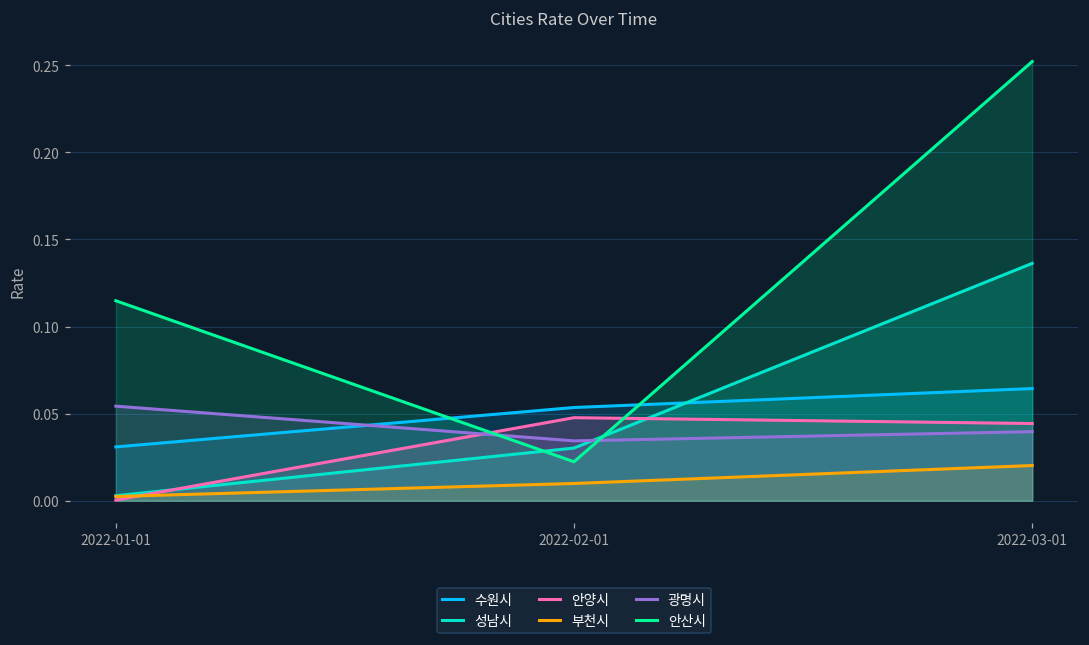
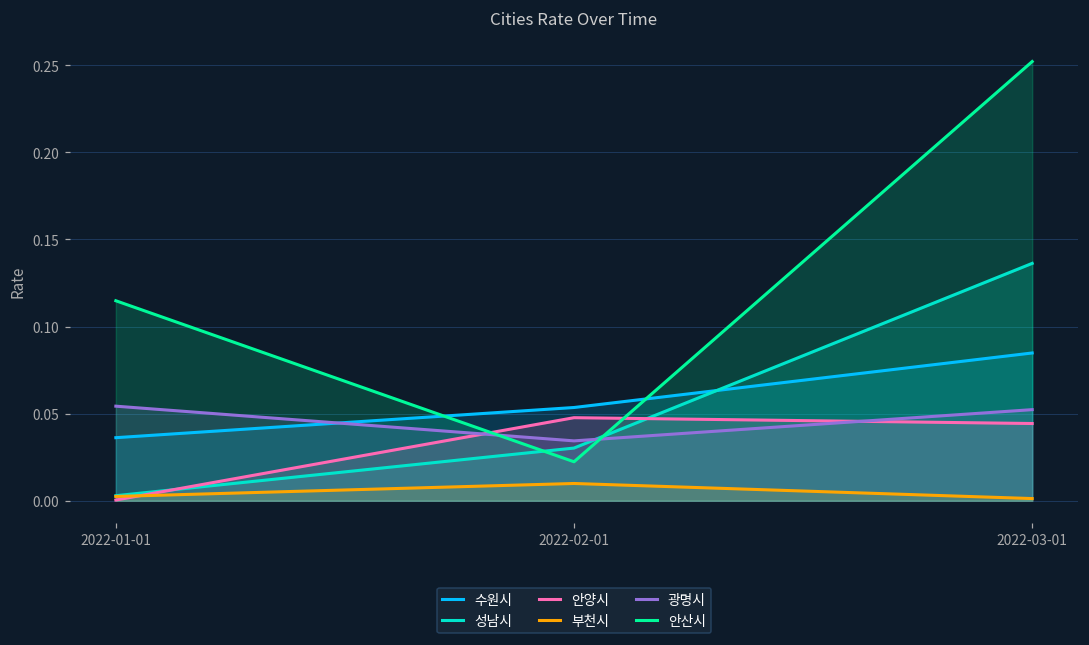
수원시, 2022-01-01: 0.031 -> 0.036
수원시, 2022-03-01: 0.064 -> 0.085
부천시, 2022-03-01: 0.020 -> 0.001
광명시, 2022-03-01: 0.040 -> 0.052
